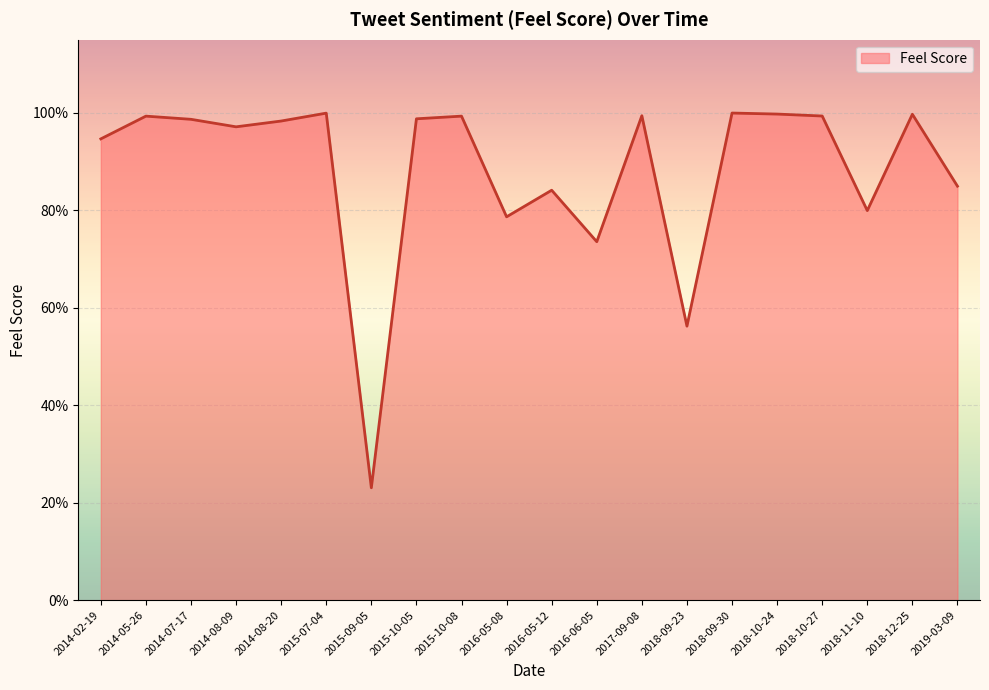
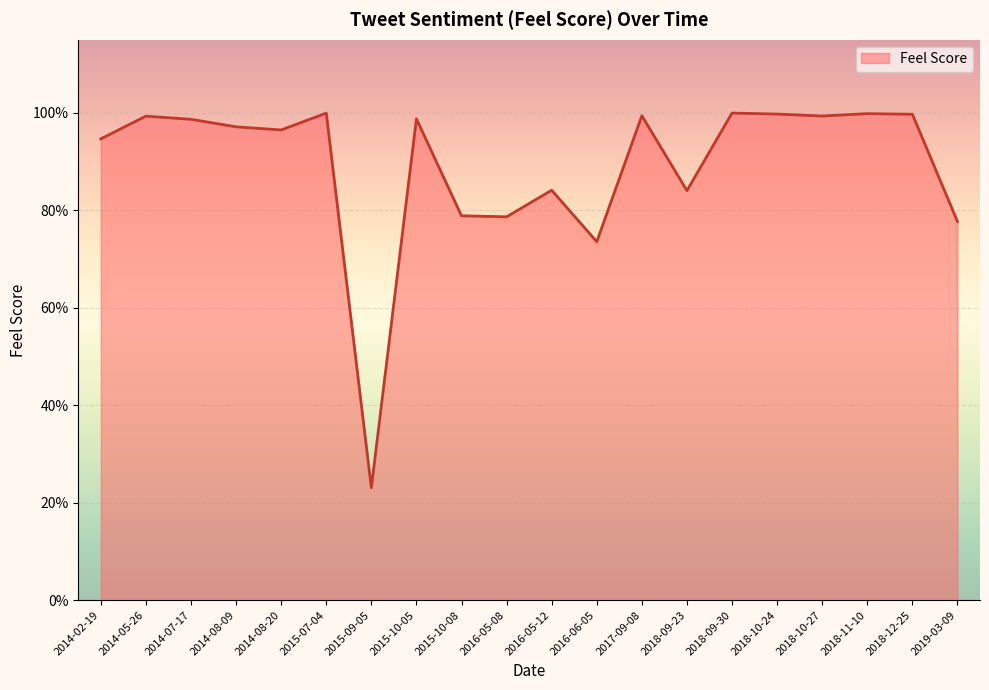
2014-08-20: 98% -> 96%
2015-10-08: 99% -> 79%
2018-09-23: 56% -> 84%
2018-11-10: 80% -> 100%
2019-03-09: 85% -> 78%
